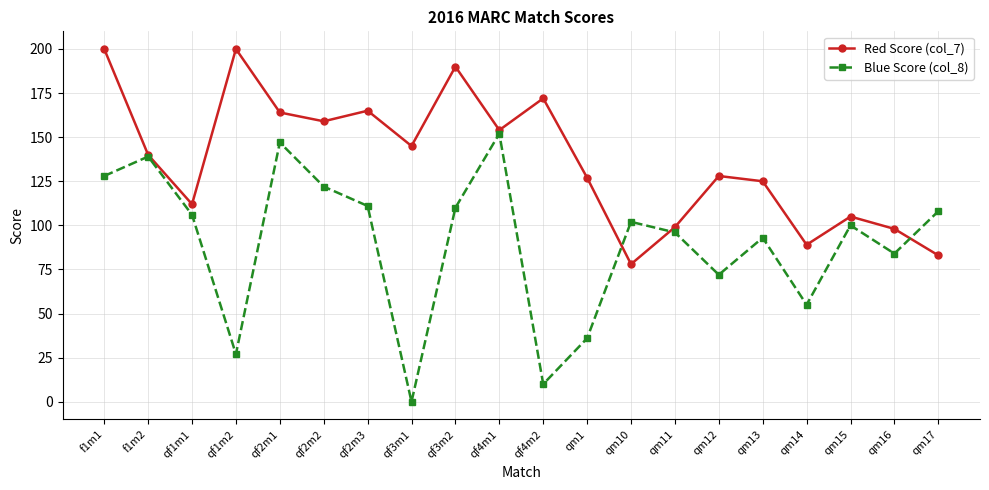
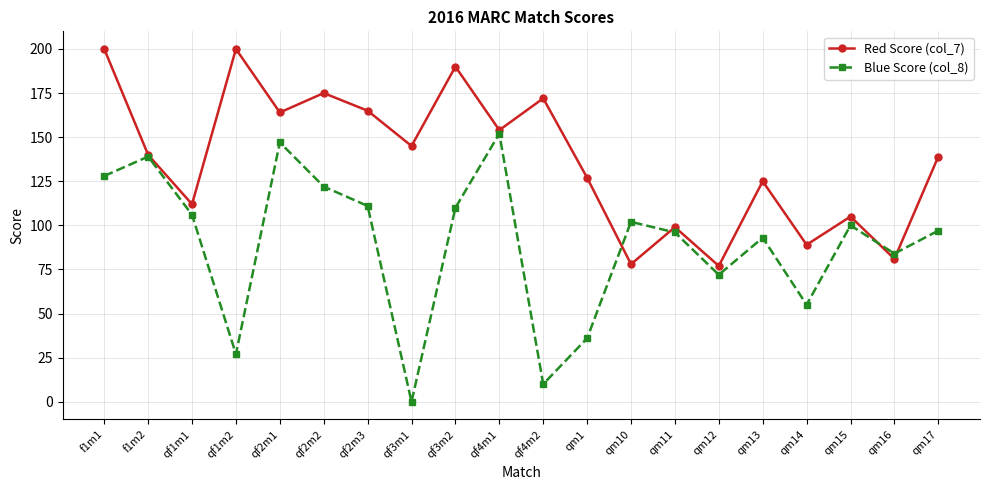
Red Score (col_7), qf2m2: 159 -> 175
Red Score (col_7), qm12: 128 -> 77
Red Score (col_7), qm16: 98 -> 81
Red Score (col_7), qm17: 83 -> 139
Blue Score (col_8), qm17: 108 -> 97
